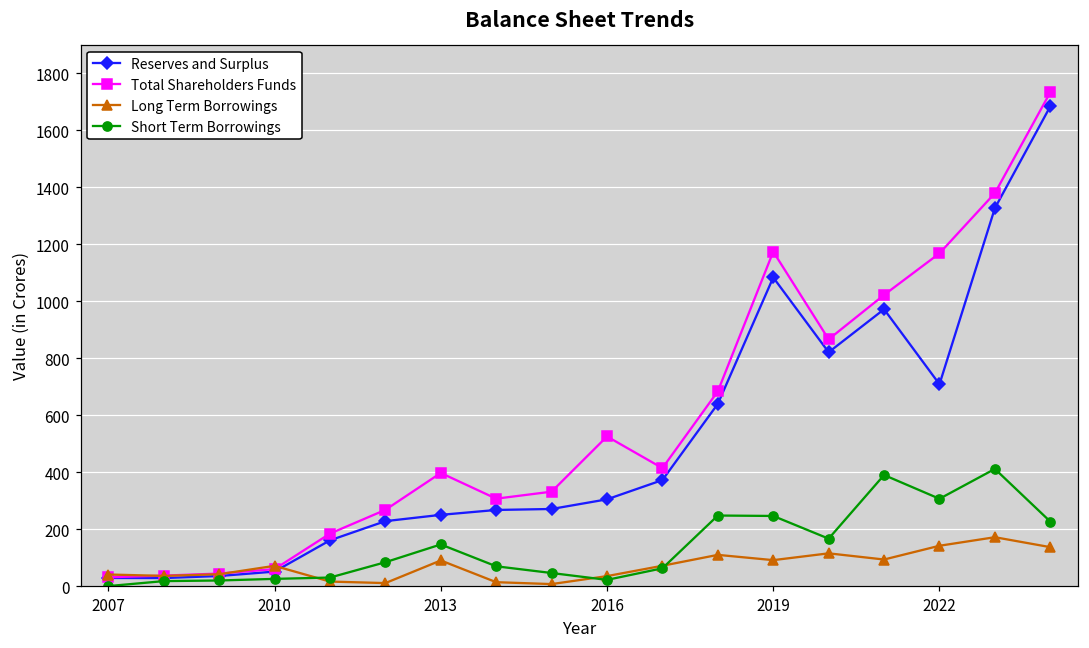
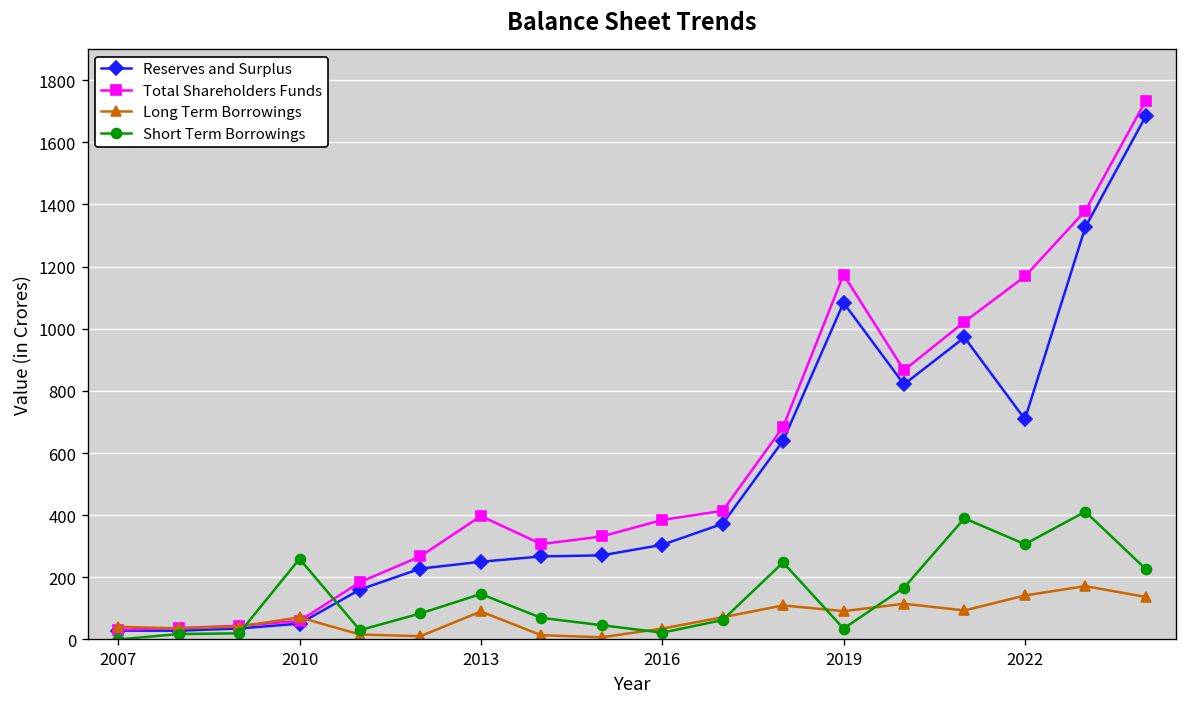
Short Term Borrowings, 2010: 30 -> 260
Total Shareholders Funds, 2016: 530 -> 380
Short Term Borrowings, 2019: 250 -> 40
